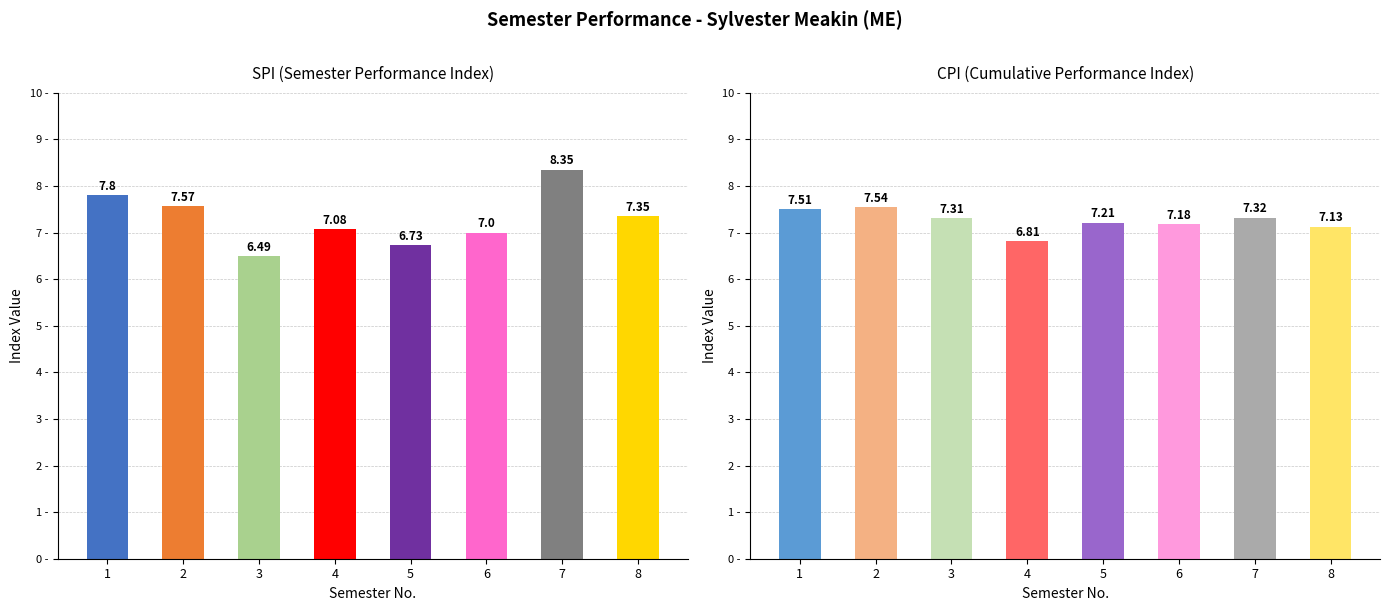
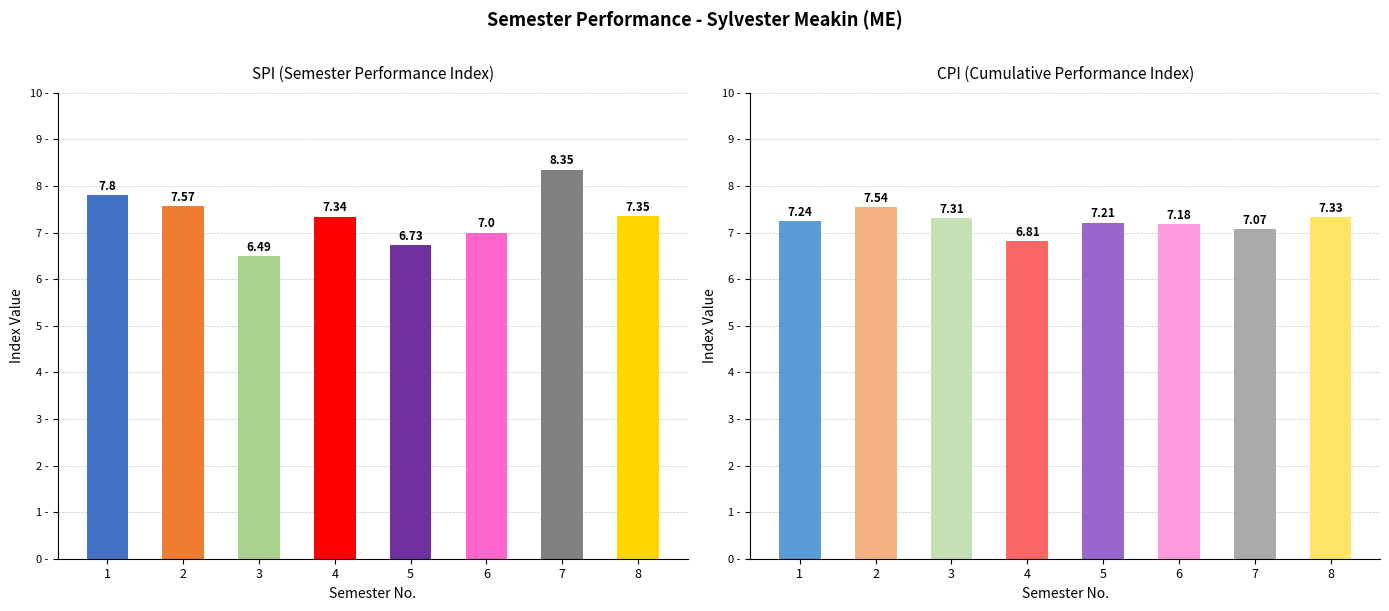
SPI (Semester Performance Index), 4: 7.08 -> 7.34
CPI (Cumulative Performance Index), 1: 7.51 -> 7.24
CPI (Cumulative Performance Index), 7: 7.32 -> 7.07
CPI (Cumulative Performance Index), 8: 7.13 -> 7.33
